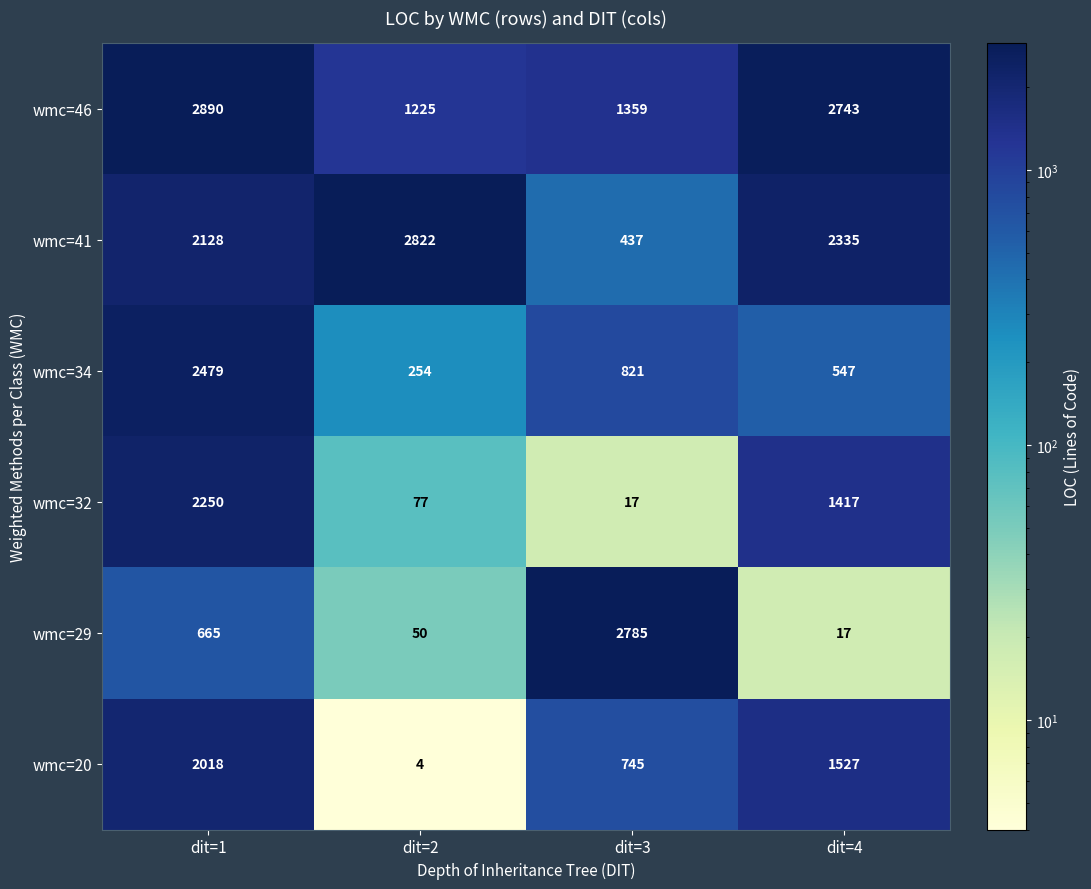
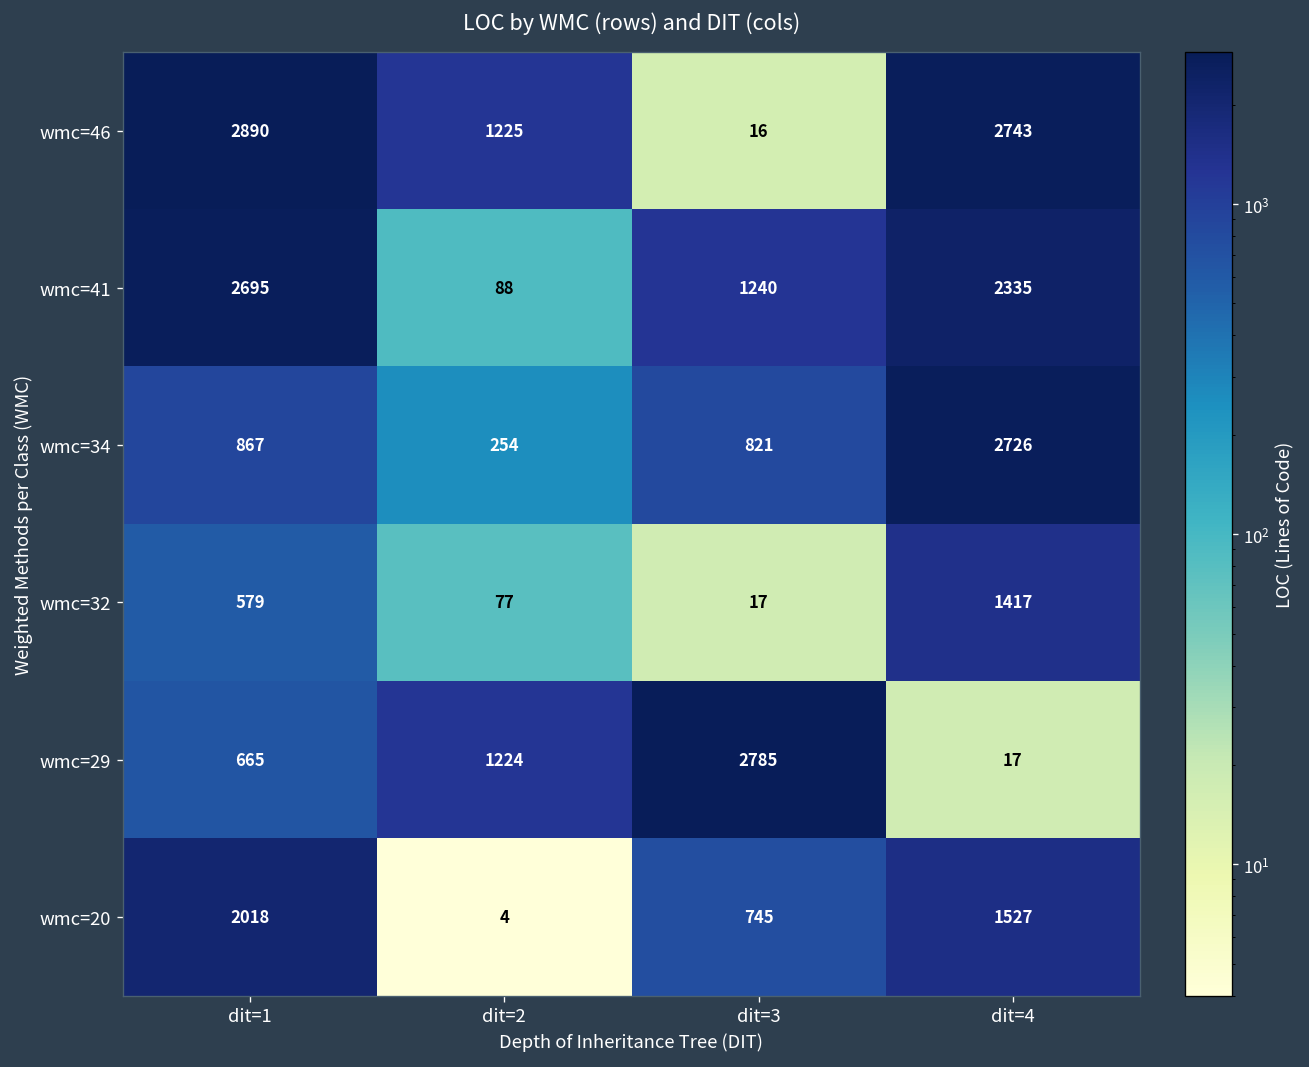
wmc=46, dit=3: 1359 -> 16
wmc=41, dit=1: 2128 -> 2695
wmc=41, dit=2: 2822 -> 88
wmc=41, dit=3: 437 -> 1240
wmc=34, dit=1: 2479 -> 867
wmc=34, dit=4: 547 -> 2726
wmc=32, dit=1: 2250 -> 579
wmc=29, dit=2: 50 -> 1224
